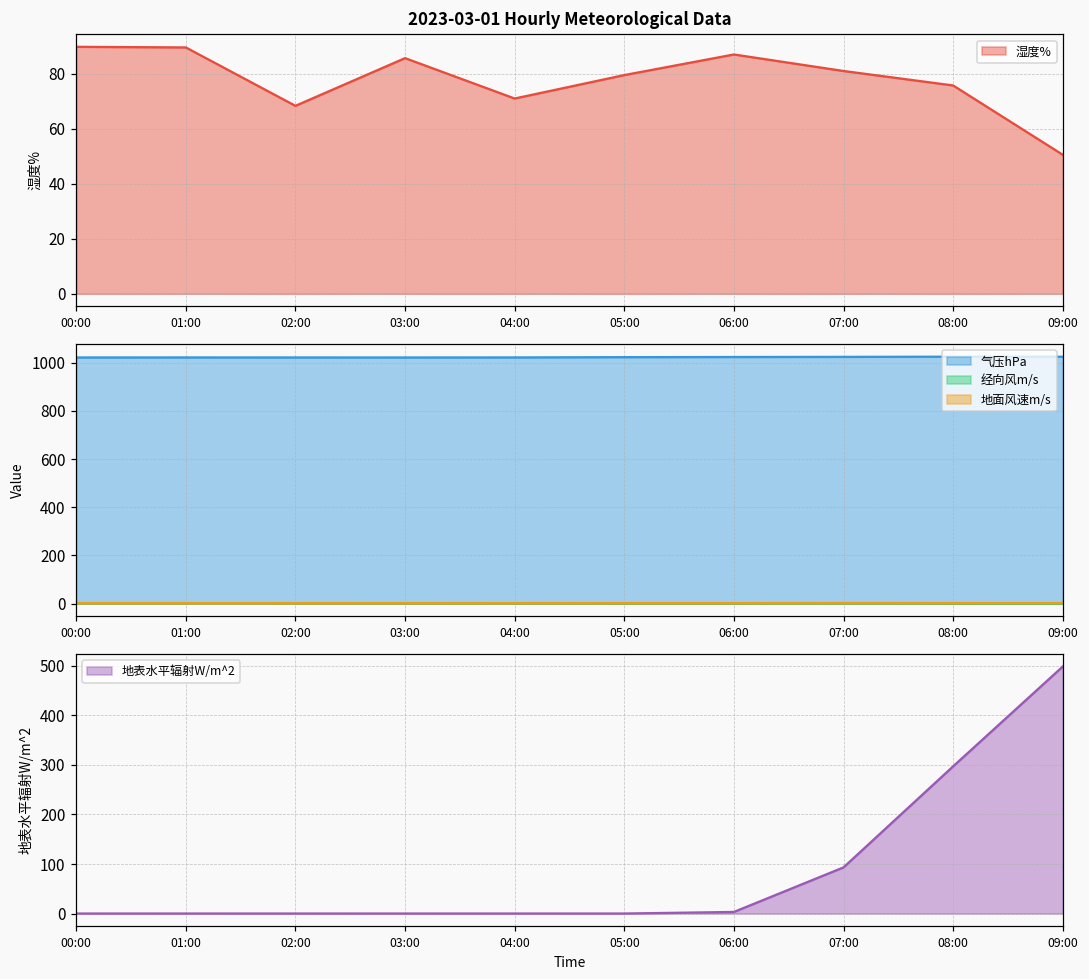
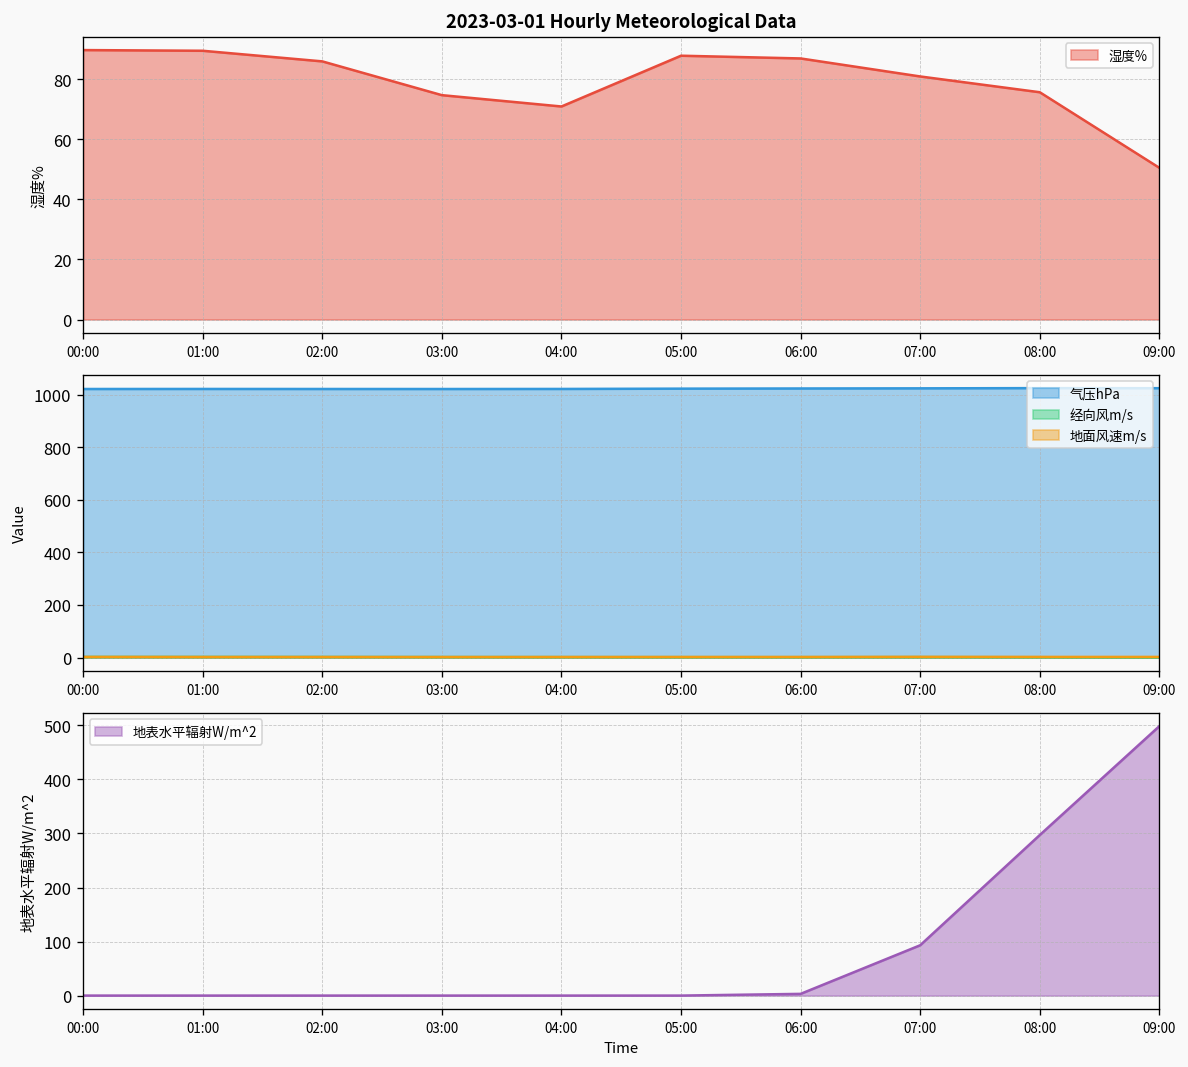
2023-03-01 Hourly Meteorological Data, 02:00: 68 -> 86
2023-03-01 Hourly Meteorological Data, 03:00: 86 -> 75
2023-03-01 Hourly Meteorological Data, 05:00: 79 -> 88
